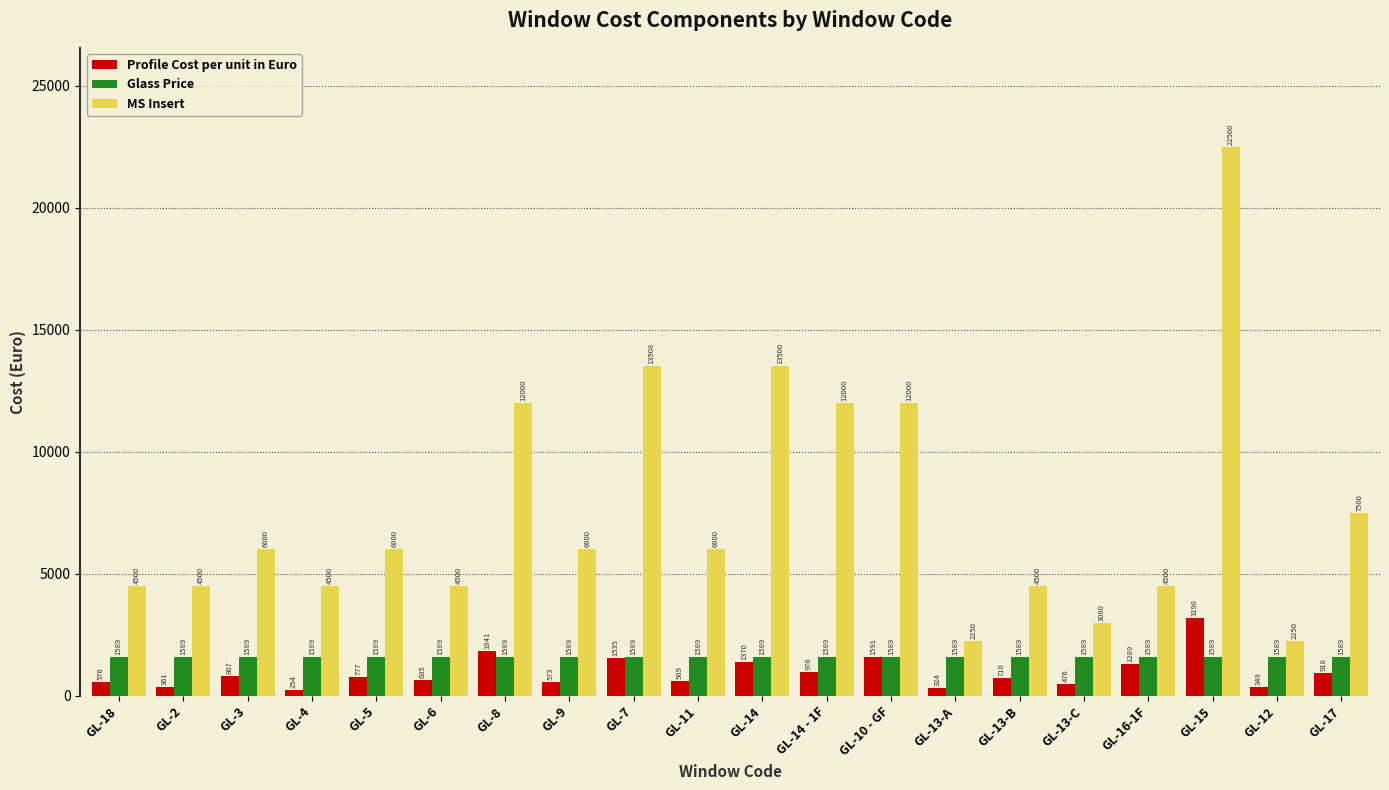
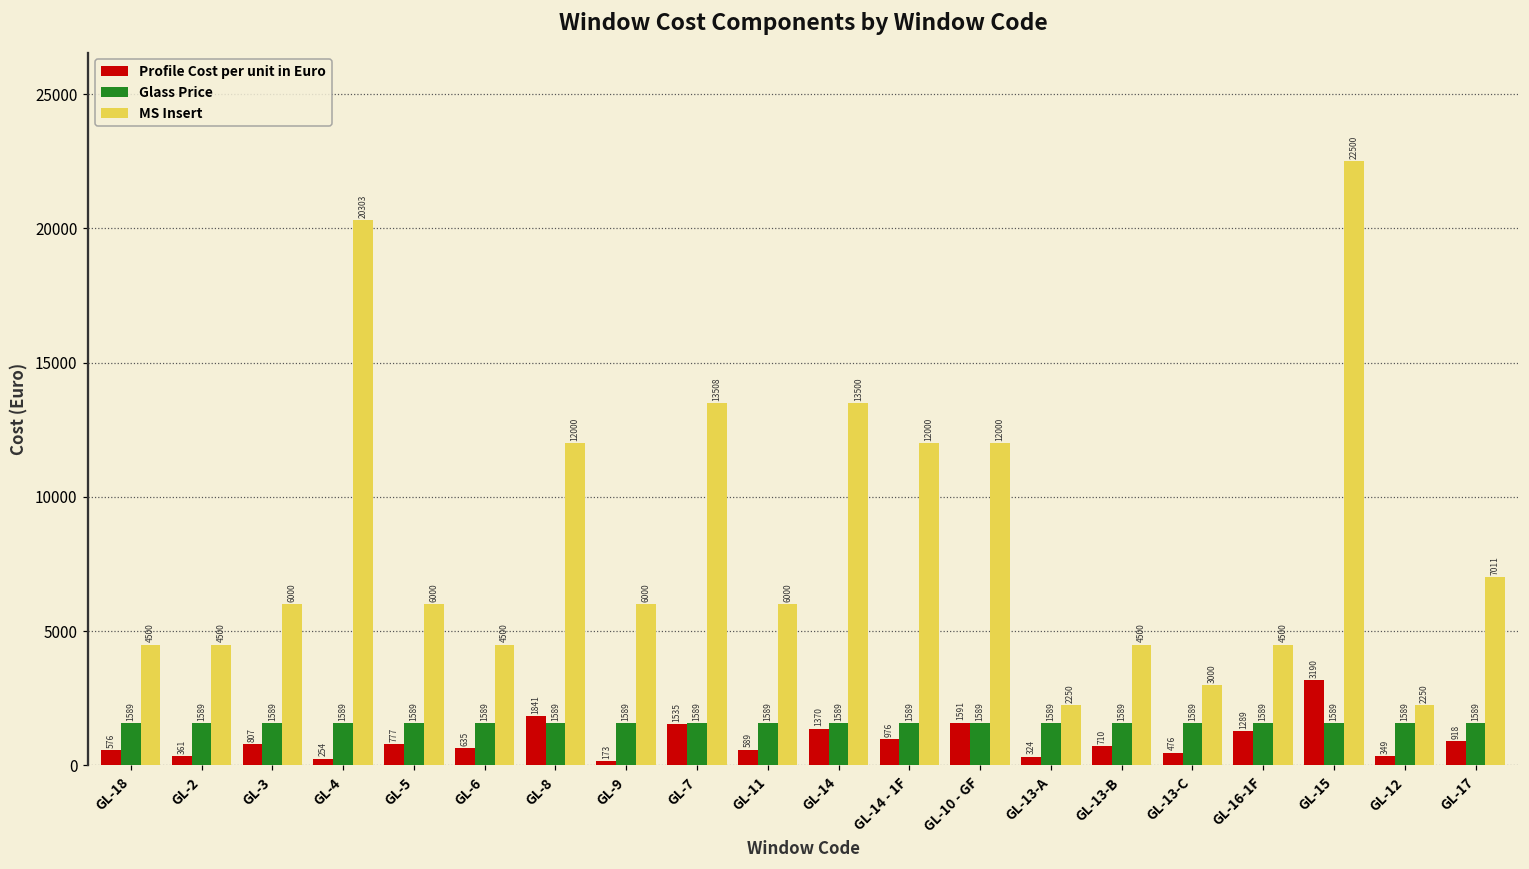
MS Insert, GL-4: 4500 -> 20303
Profile Cost per unit in Euro, GL-9: 573 -> 173
MS Insert, GL-17: 7500 -> 7011
